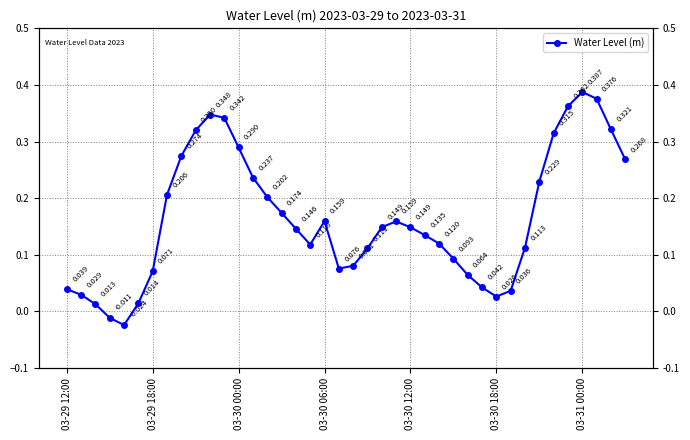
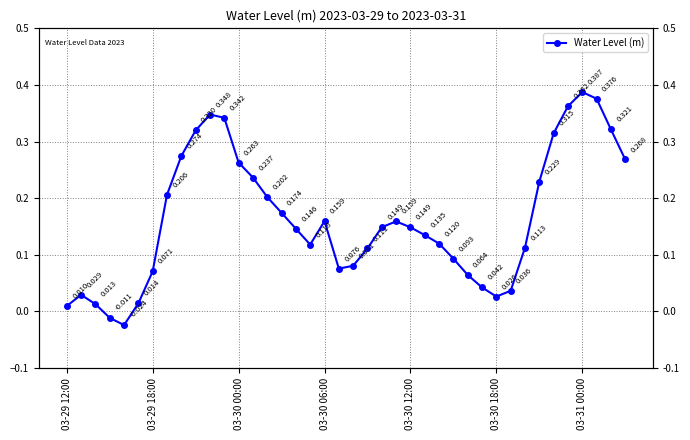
03-29 12:00: 0.039 -> 0.010
03-30 00:00: 0.290 -> 0.263
